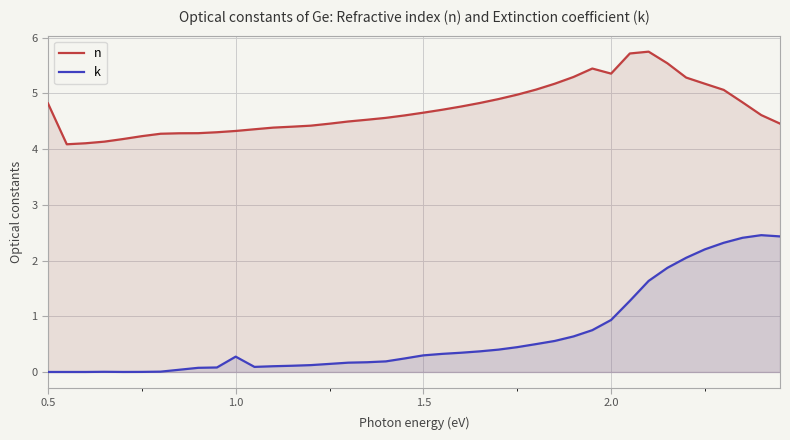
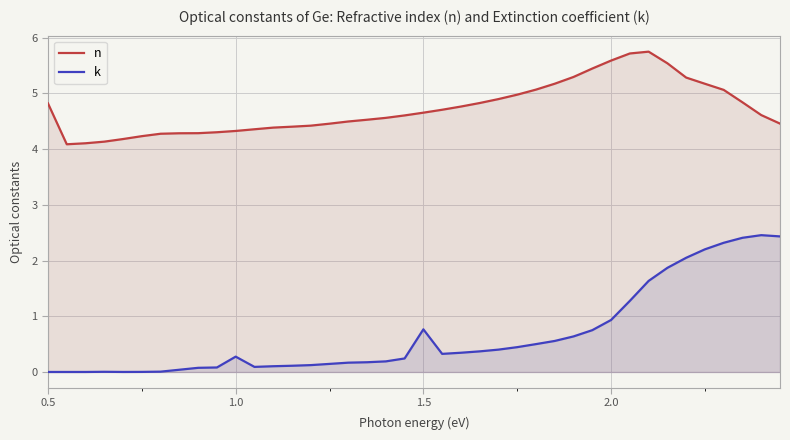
k, 1.5: 0.3 -> 0.8
n, 2.0: 5.4 -> 5.6
